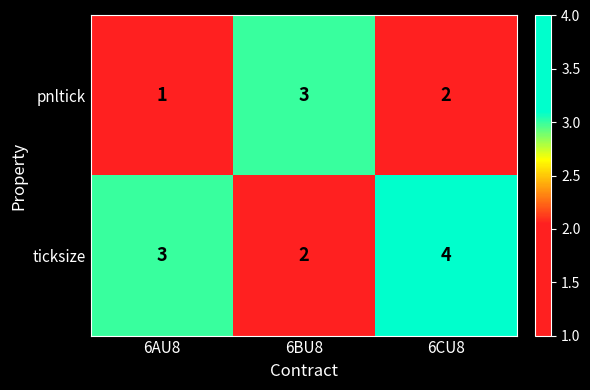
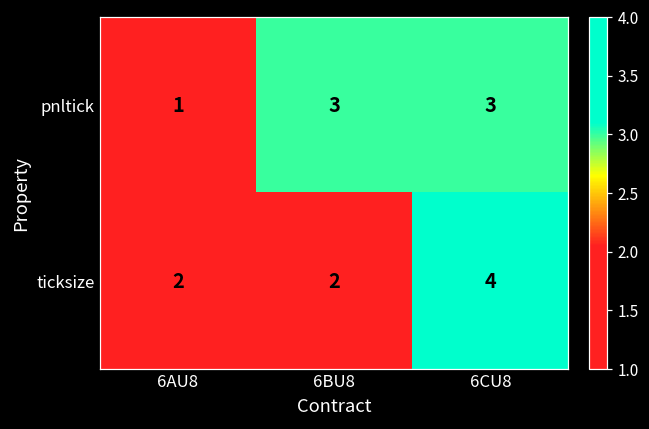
pnltick, 6CU8: 2 -> 3
ticksize, 6AU8: 3 -> 2
